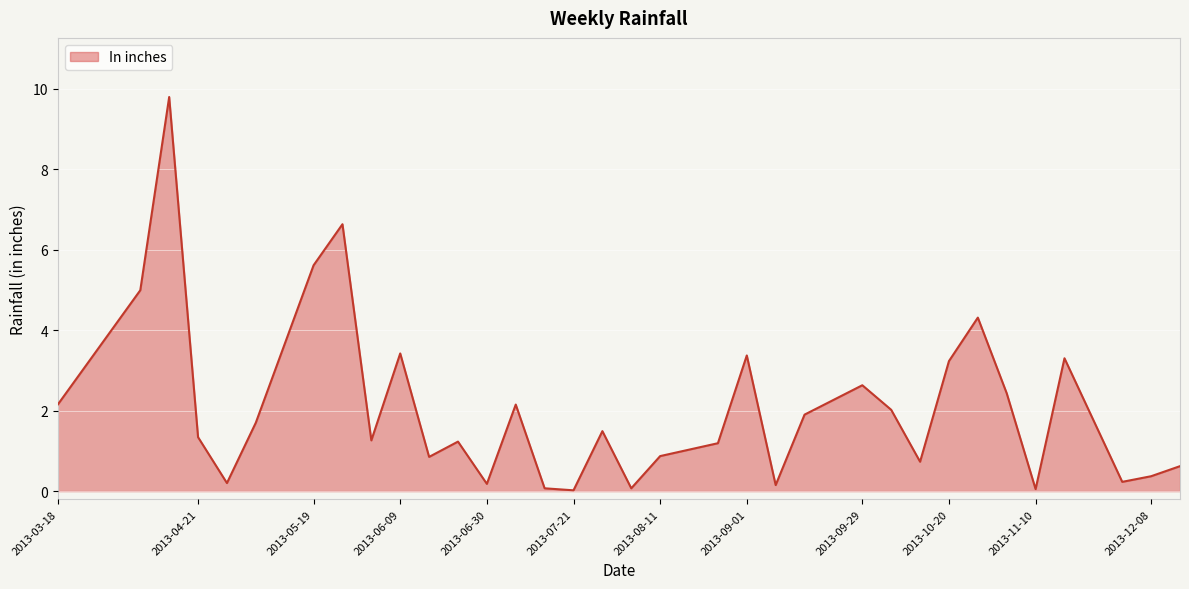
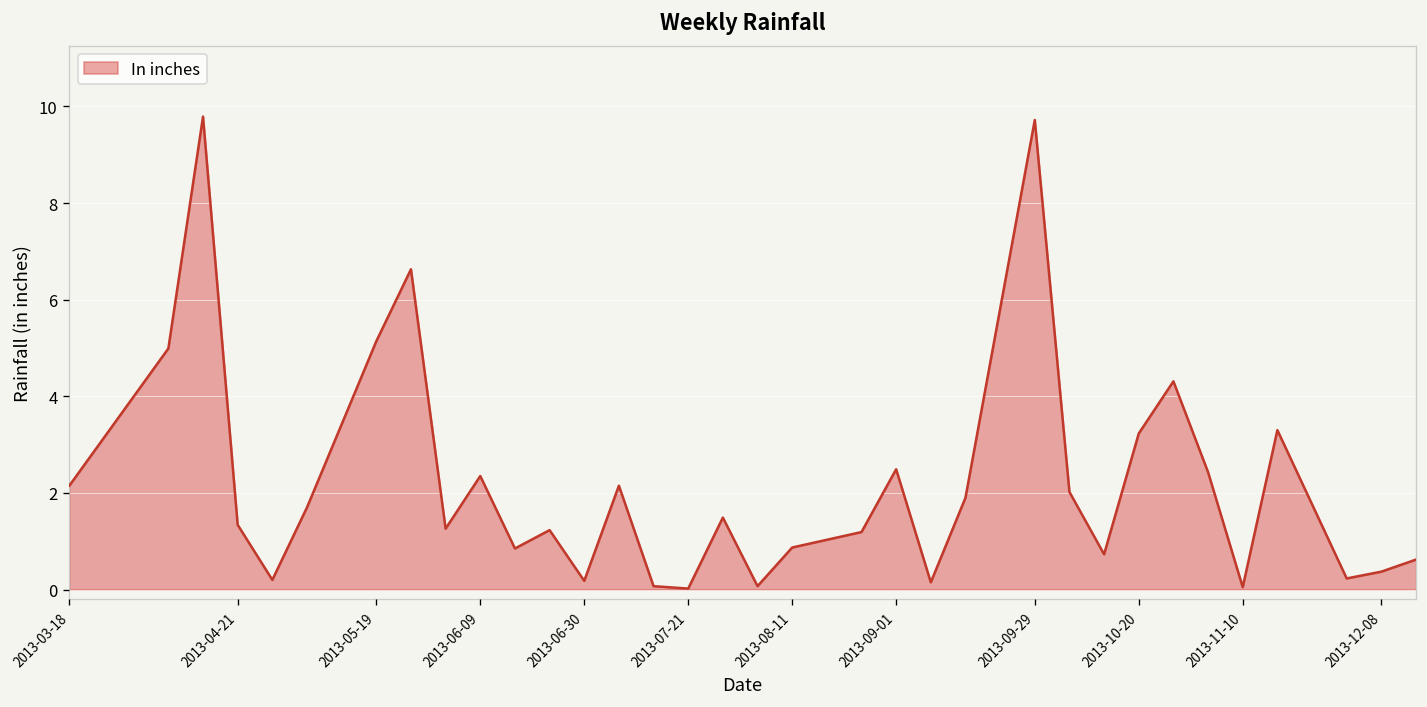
2013-05-19: 5.6 -> 5.1
2013-06-09: 3.4 -> 2.4
2013-09-01: 3.4 -> 2.5
2013-09-29: 2.6 -> 9.7
